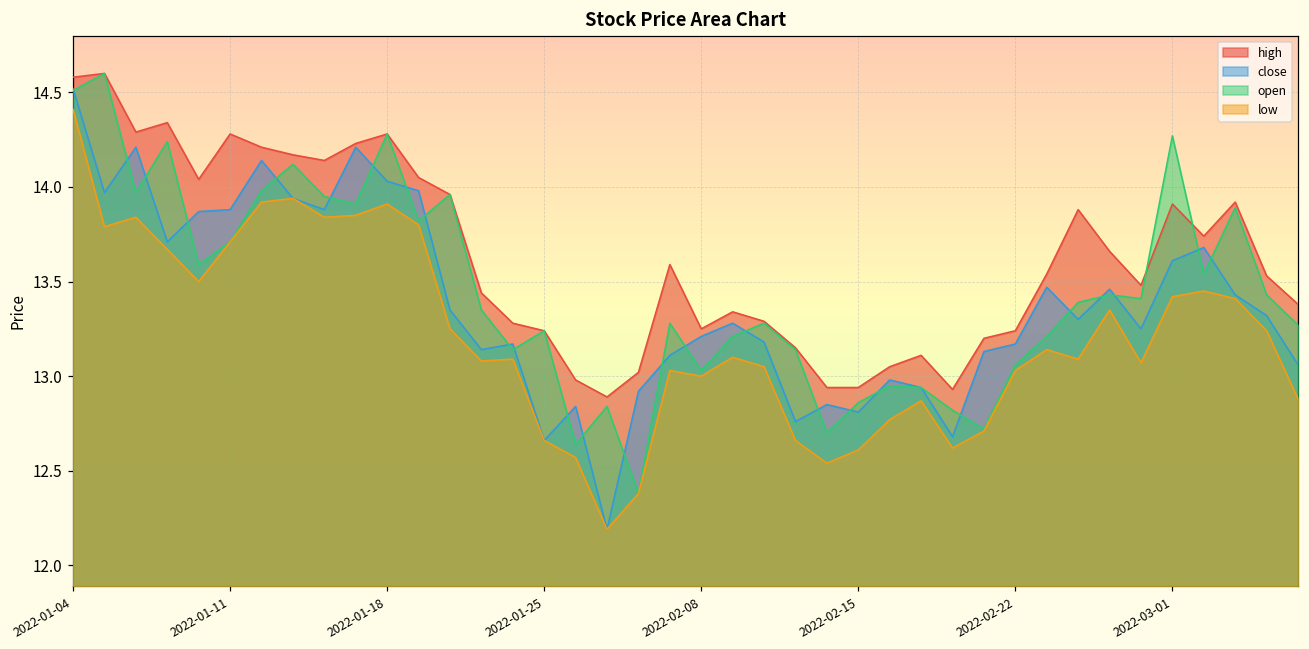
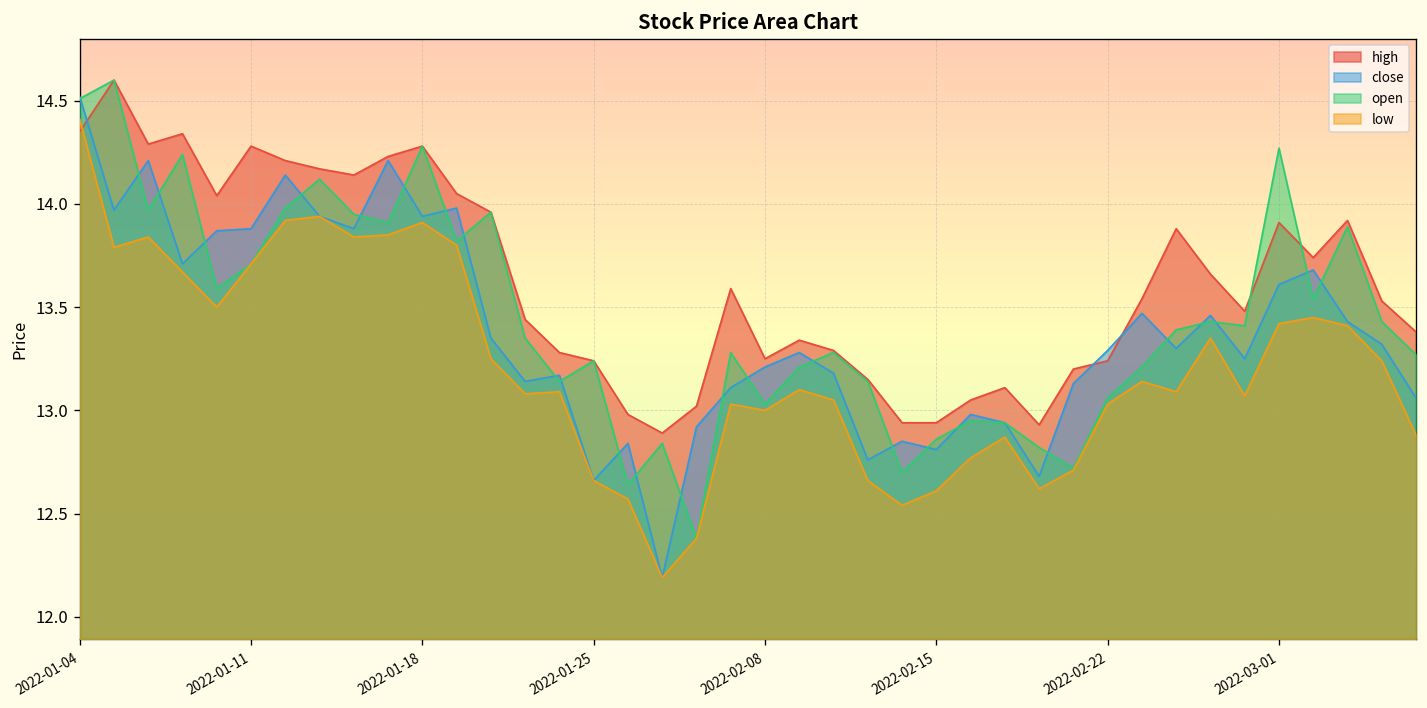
high, 2022-01-04: 14.58 -> 14.35
close, 2022-01-18: 14.03 -> 13.94
close, 2022-02-22: 13.17 -> 13.29
